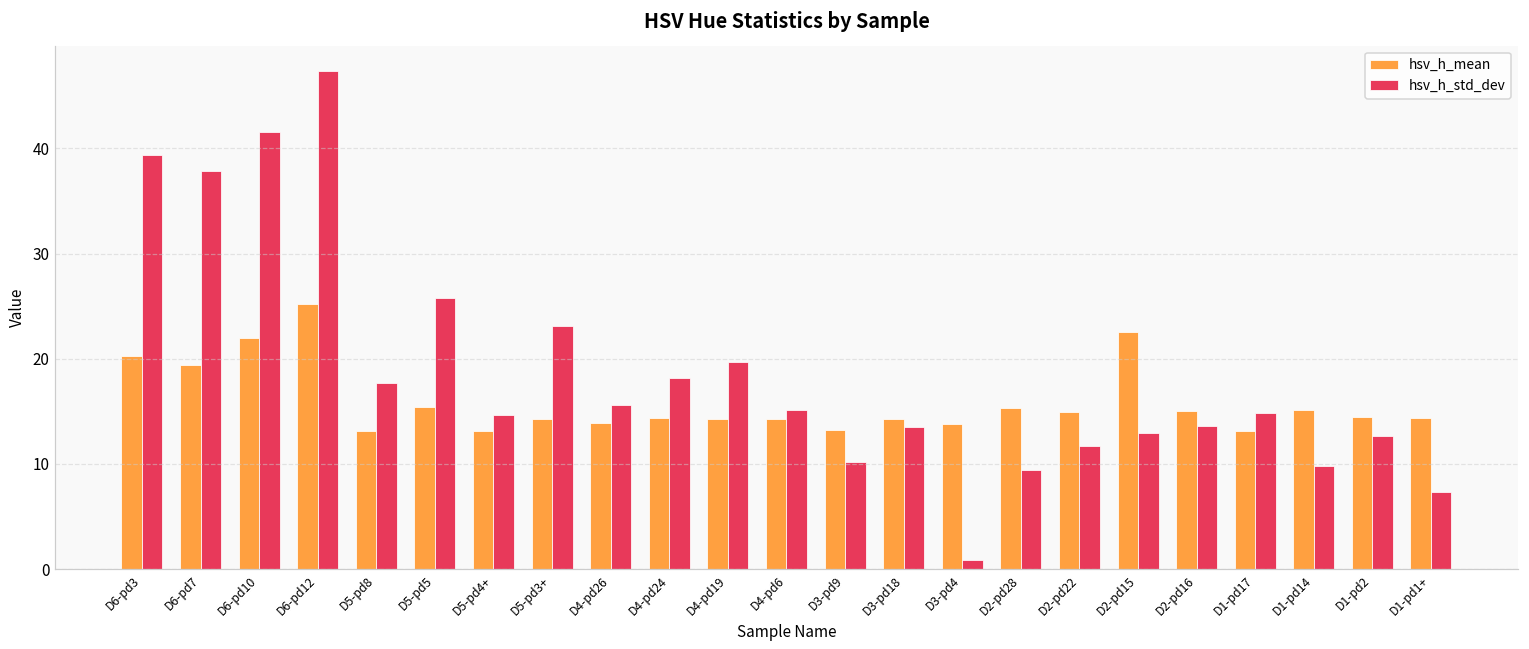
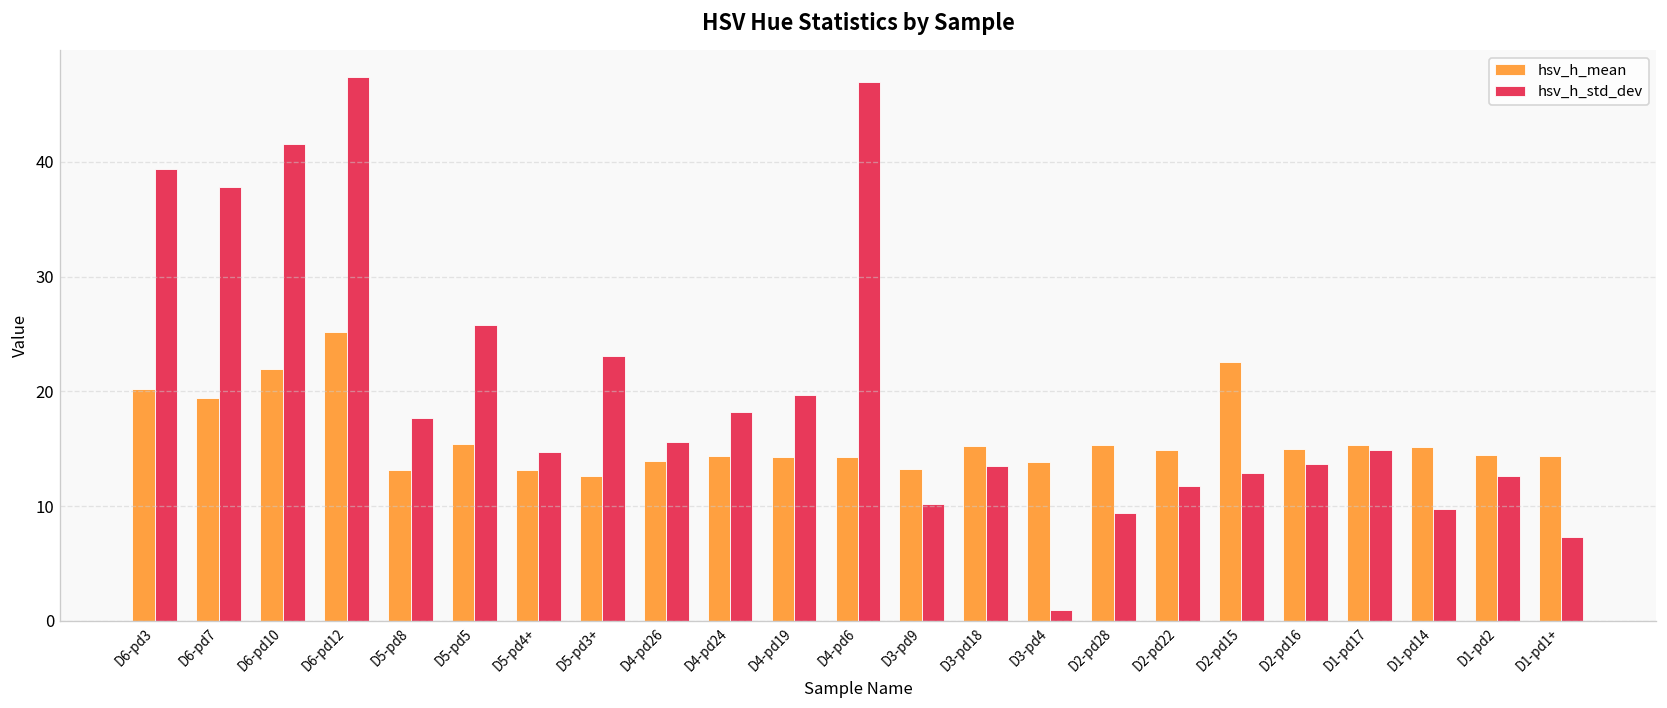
hsv_h_mean, D5-pd3+: 14 -> 13
hsv_h_std_dev, D4-pd6: 15 -> 47
hsv_h_mean, D3-pd18: 14 -> 15
hsv_h_mean, D1-pd17: 13 -> 15
